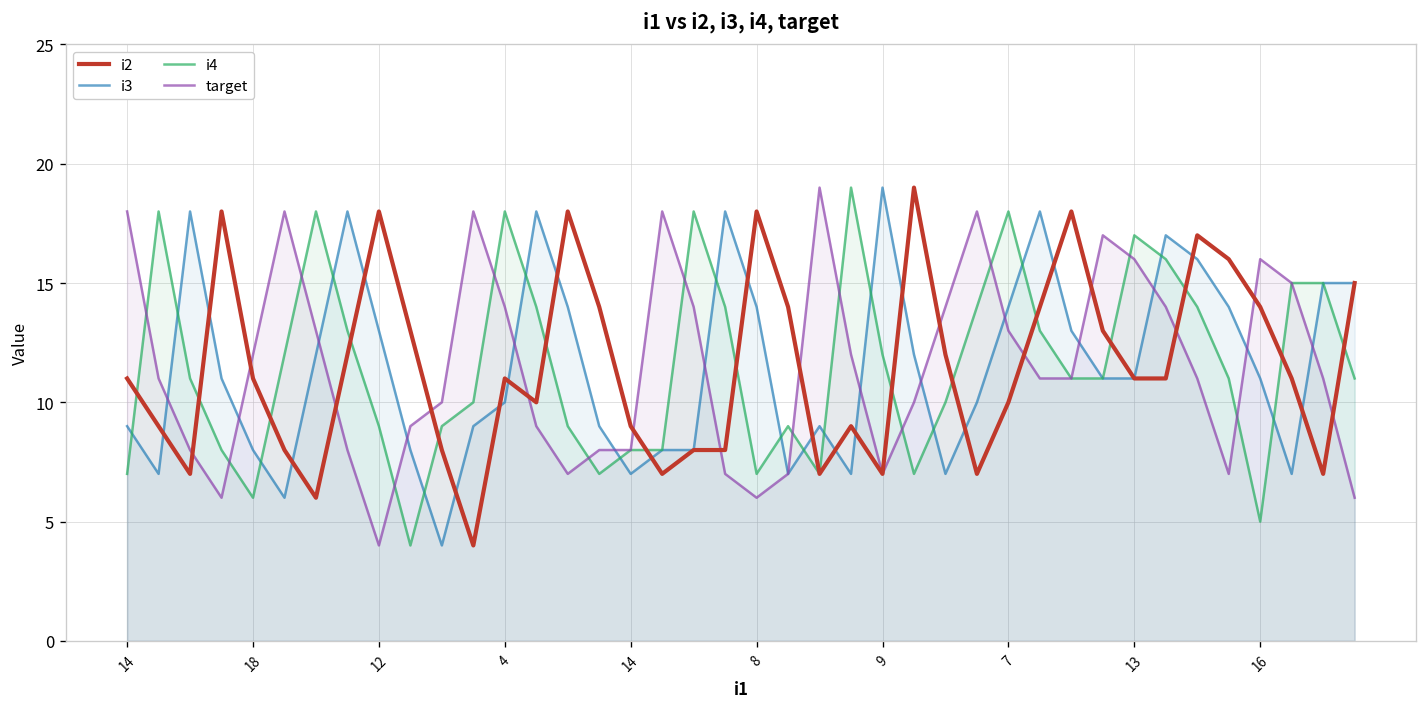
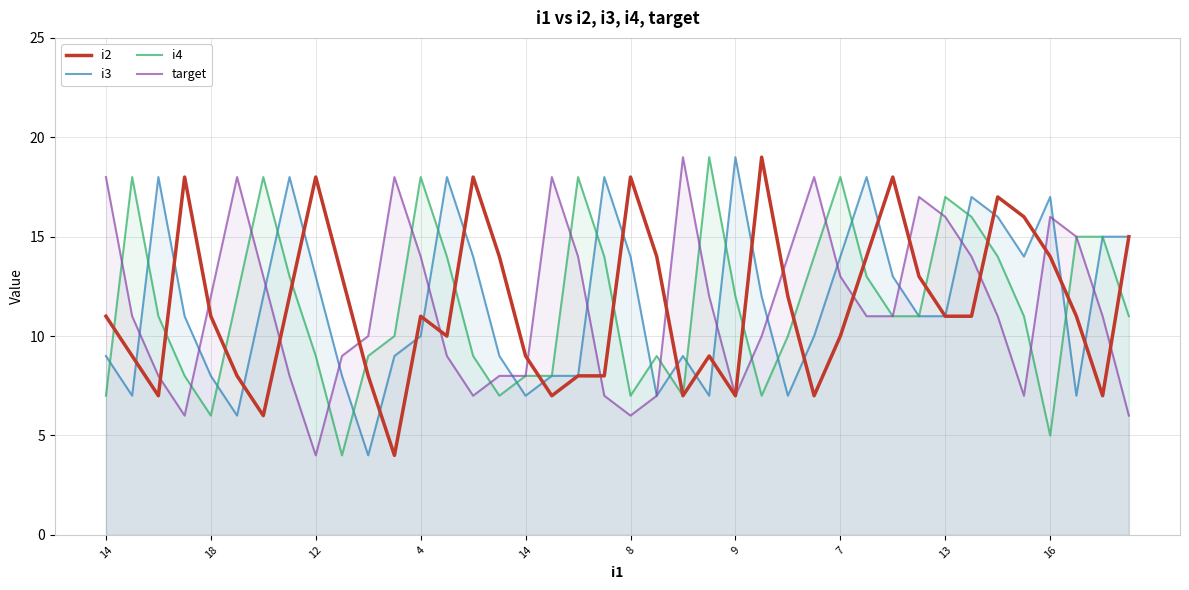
i3, 16: 11 -> 17
